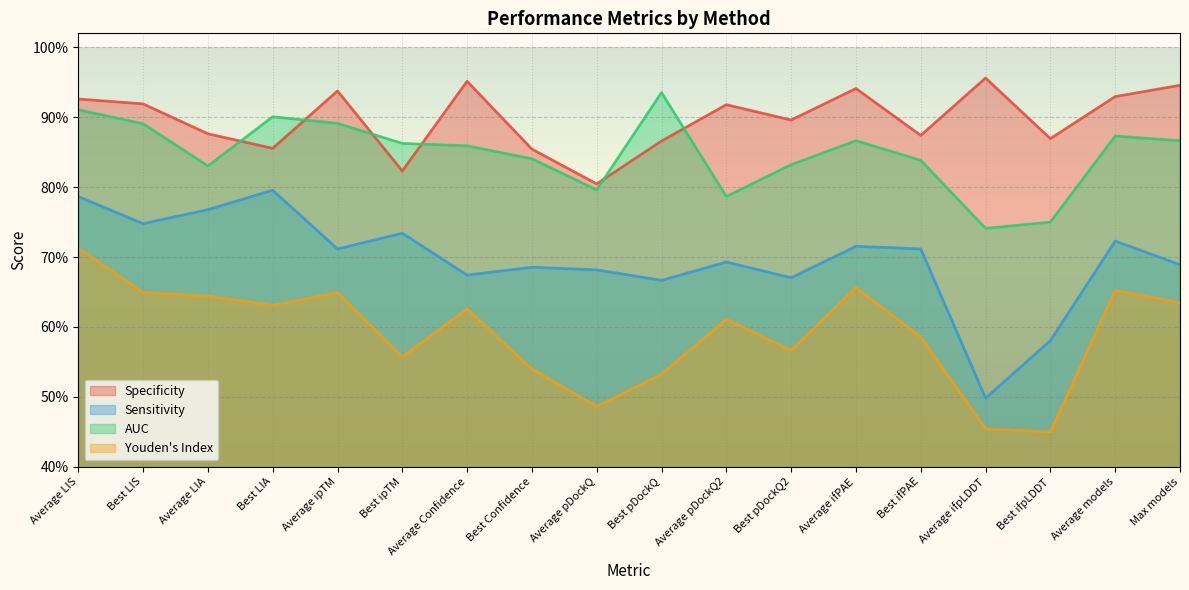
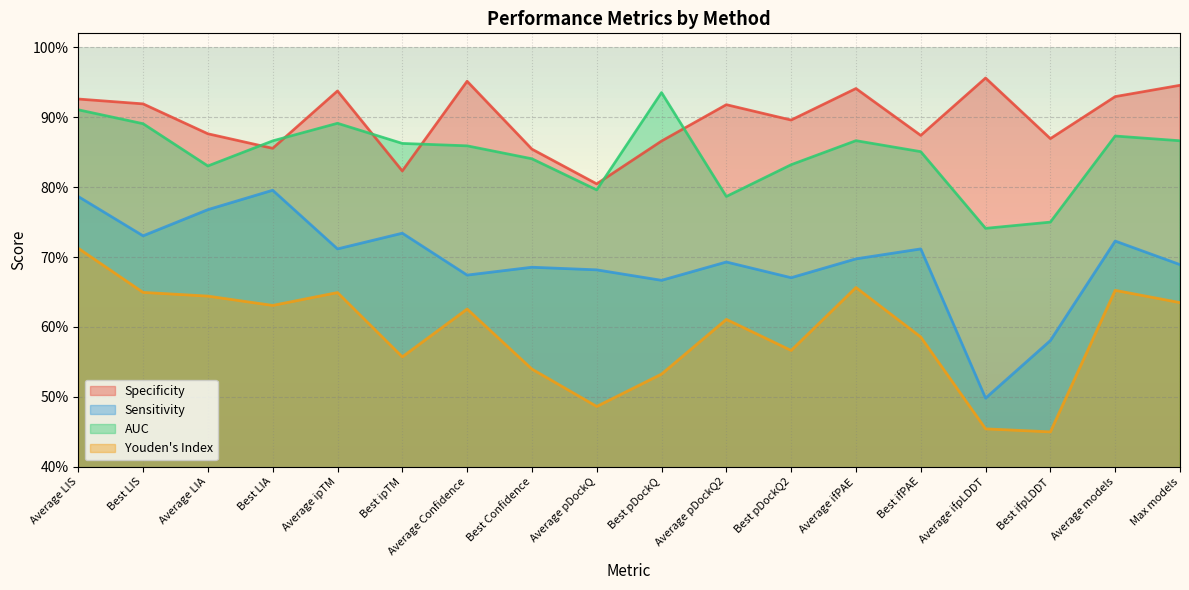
Sensitivity, Best LIS: 75% -> 73%
AUC, Best LIA: 90% -> 87%
Sensitivity, Average ifPAE: 72% -> 70%
AUC, Best ifPAE: 84% -> 85%
